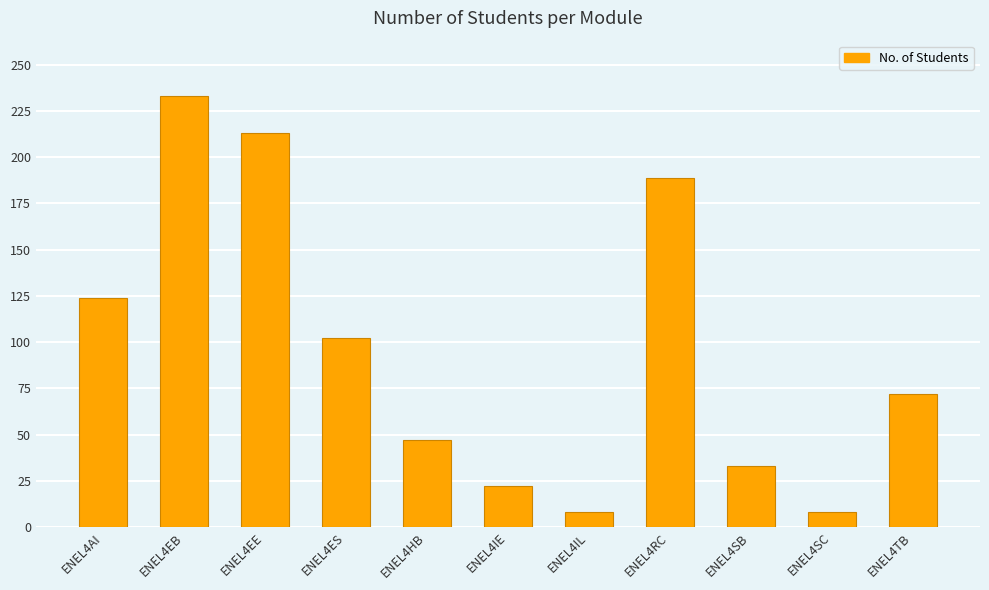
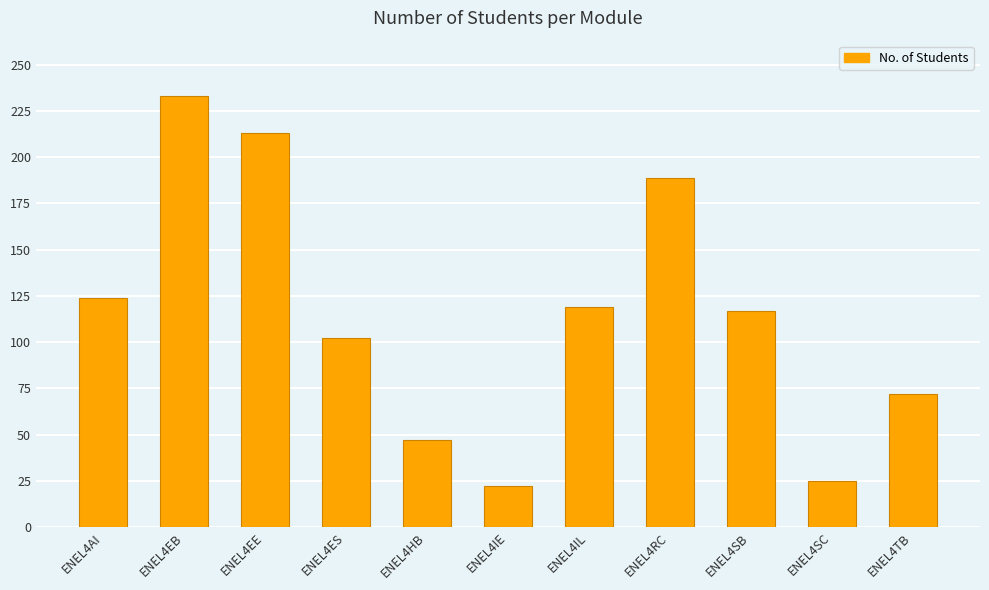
ENEL4IL: 8 -> 119
ENEL4SB: 33 -> 117
ENEL4SC: 8 -> 25
